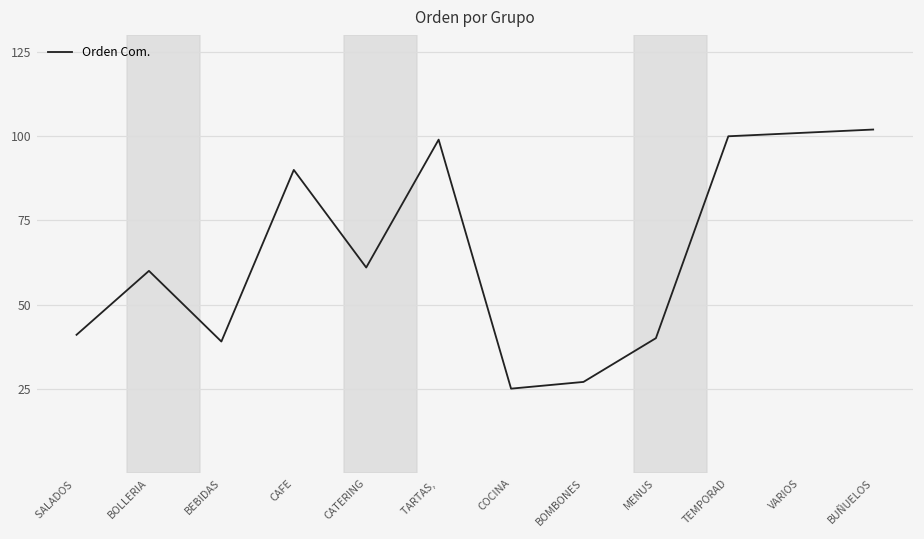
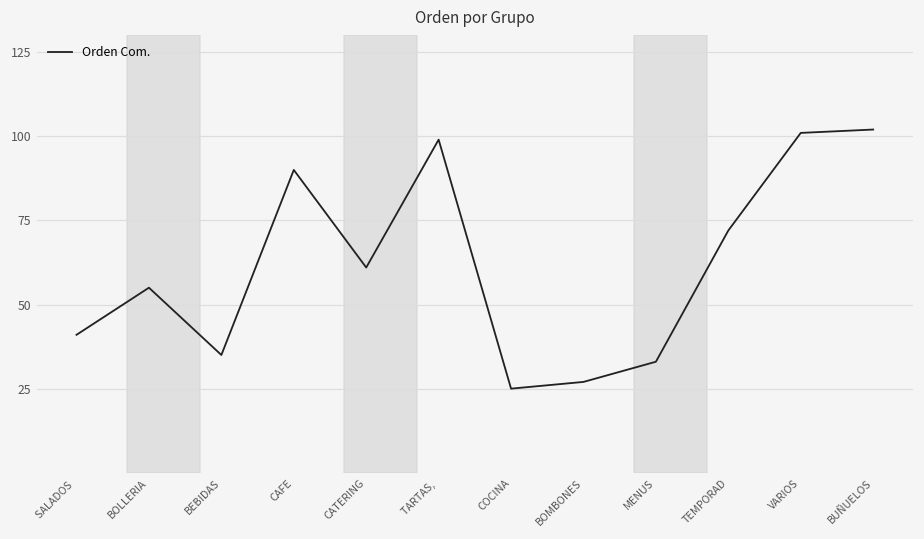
BOLLERIA: 60 -> 55
BEBIDAS: 39 -> 35
MENUS: 40 -> 33
TEMPORAD: 100 -> 72
